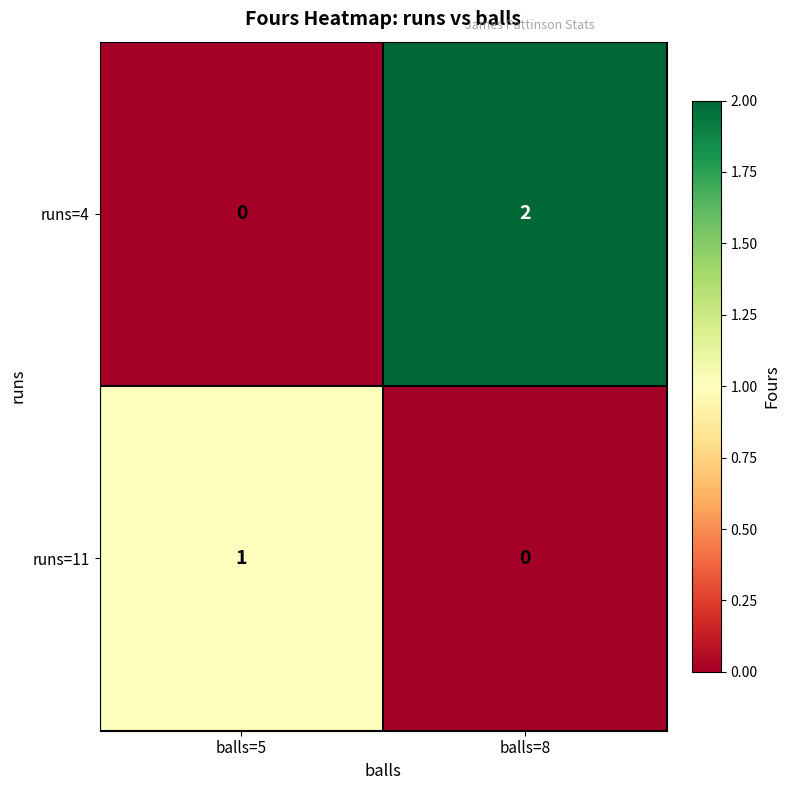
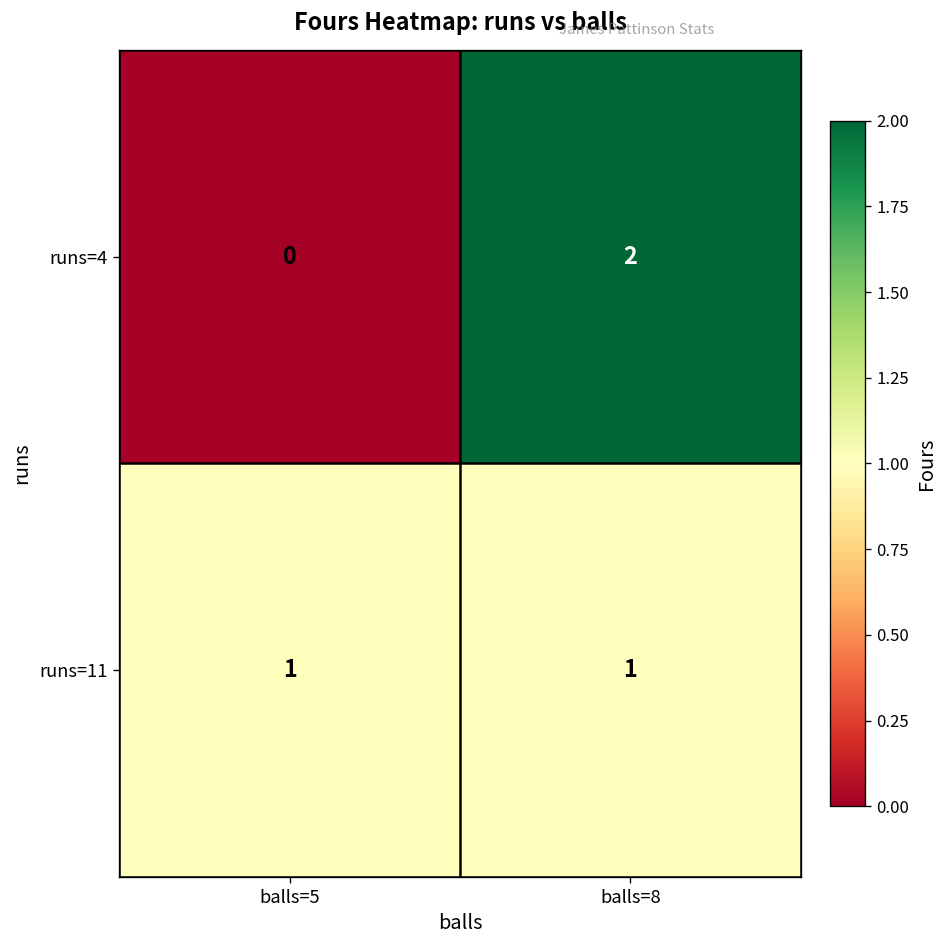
runs=11, balls=8: 0 -> 1
